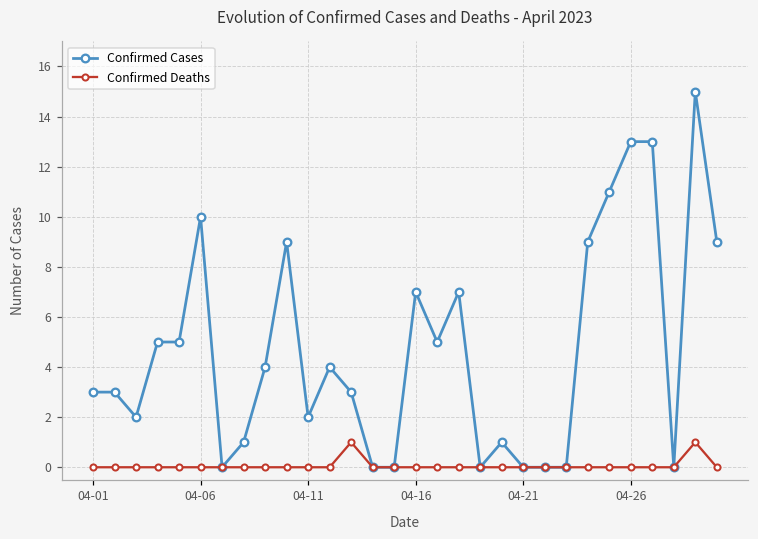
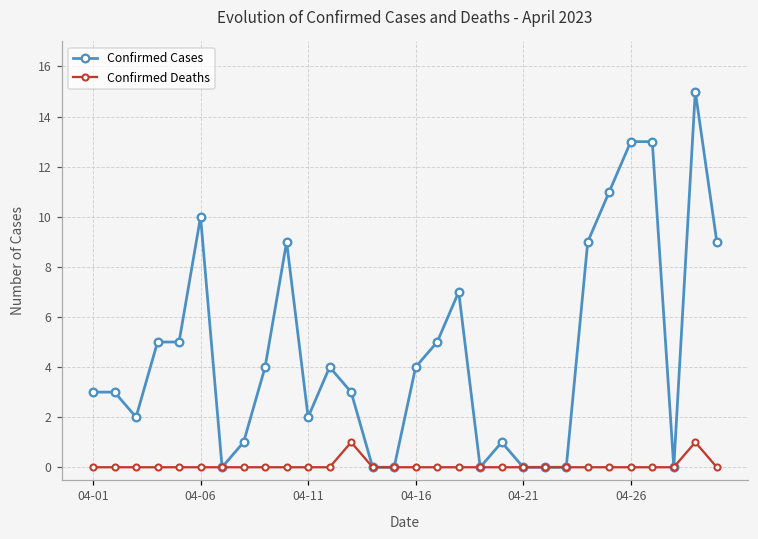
Confirmed Cases, 04-16: 7 -> 4
